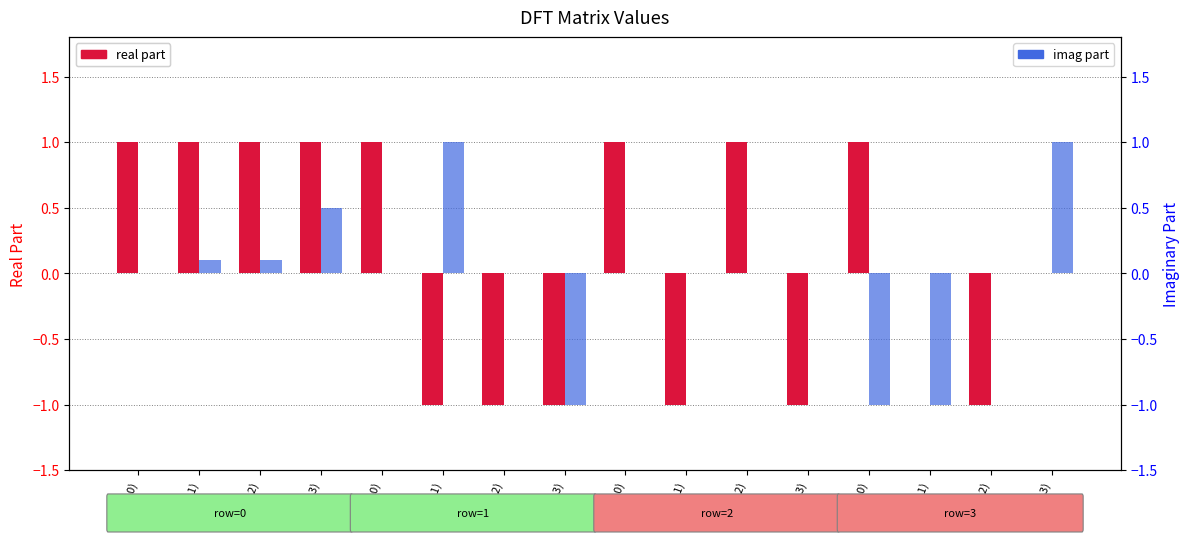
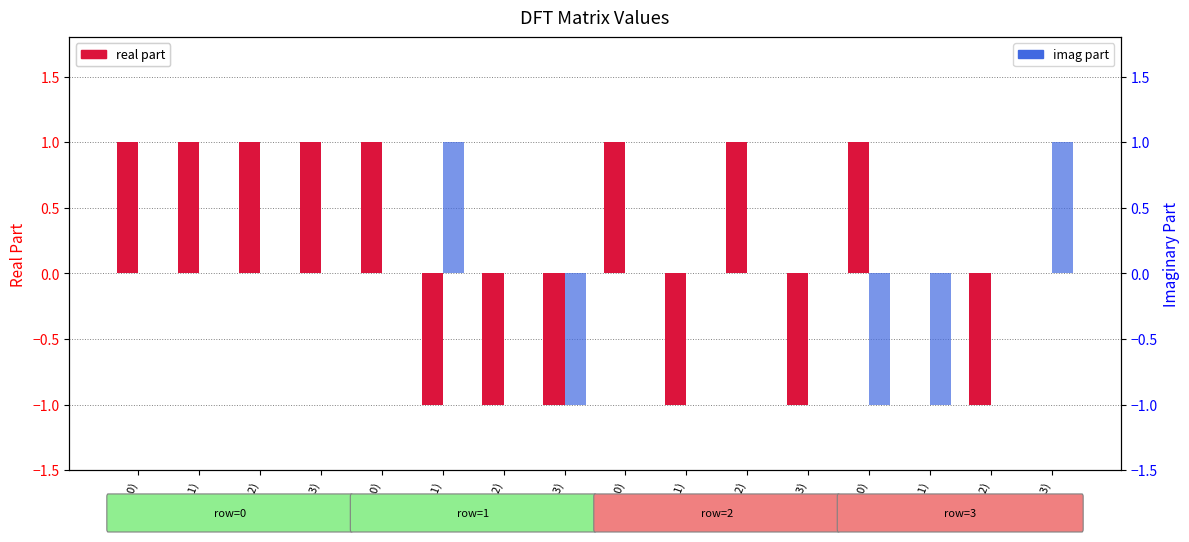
imag part, (0,1): 0.1 -> 0.0
imag part, (0,2): 0.1 -> 0.0
imag part, (0,3): 0.5 -> 0.0
